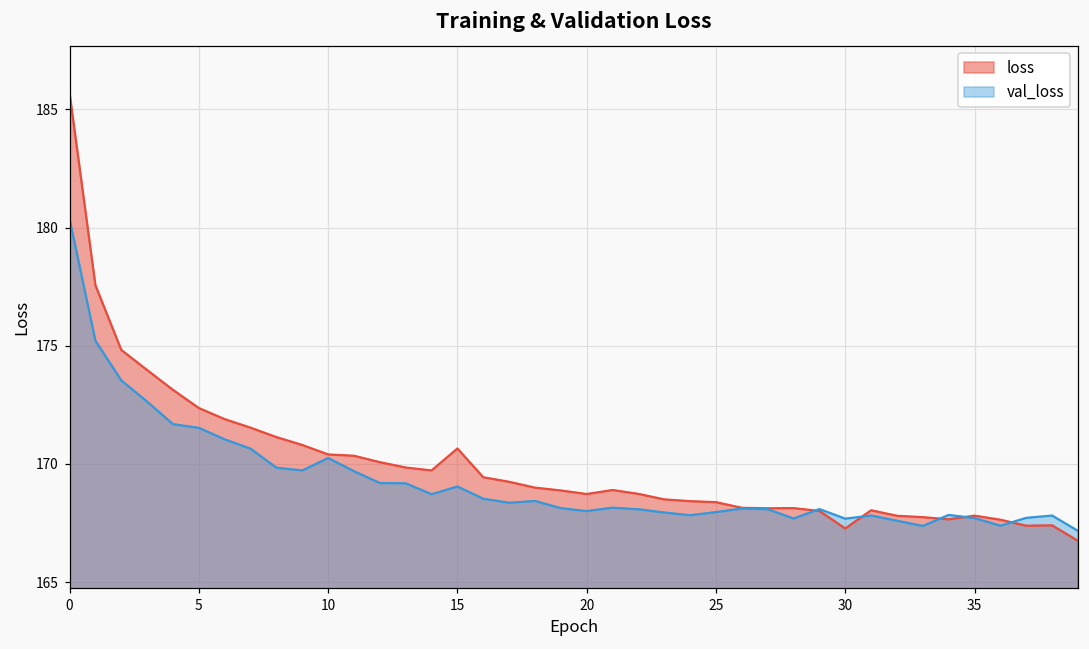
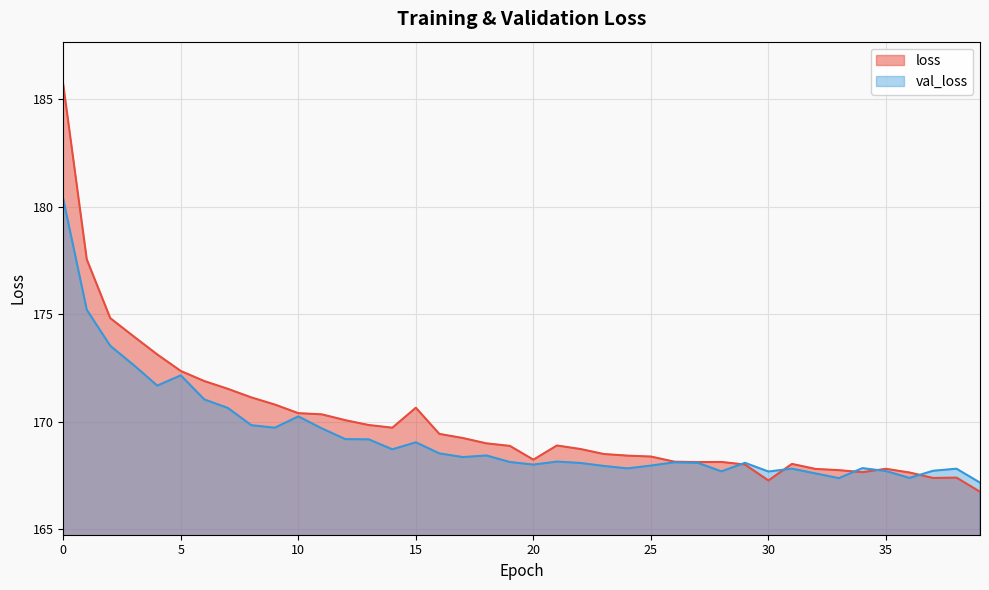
val_loss, 5: 171.5 -> 172.2
loss, 20: 168.7 -> 168.2
